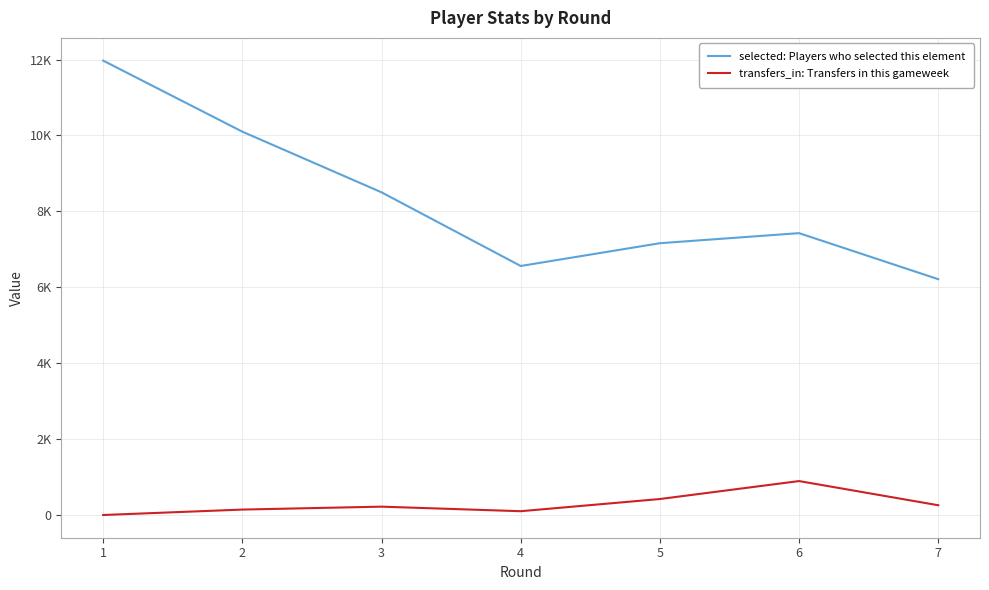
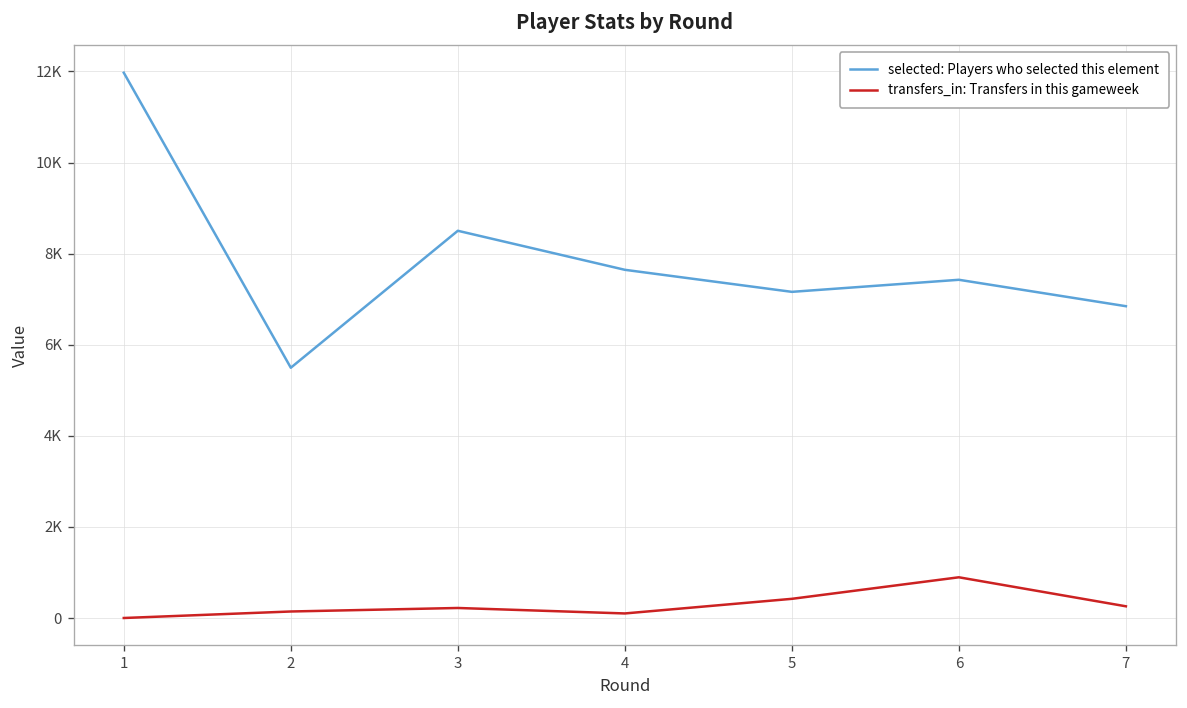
selected: Players who selected this element, 2: 10100 -> 5500
selected: Players who selected this element, 4: 6600 -> 7600
selected: Players who selected this element, 7: 6200 -> 6800
